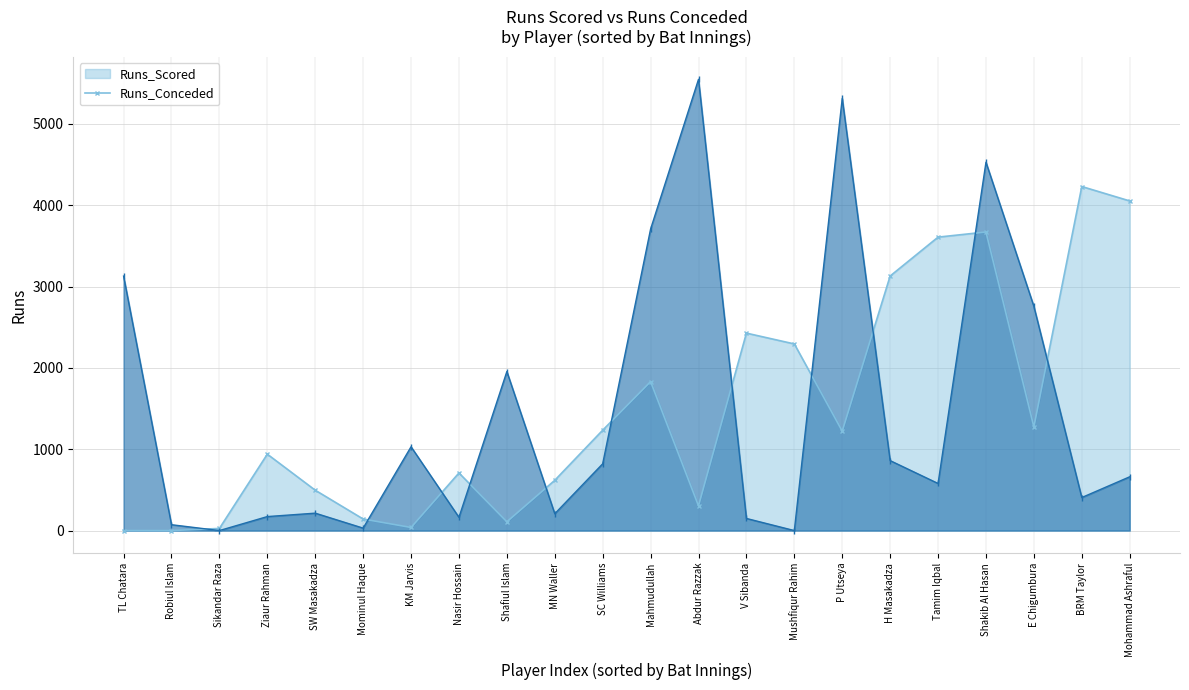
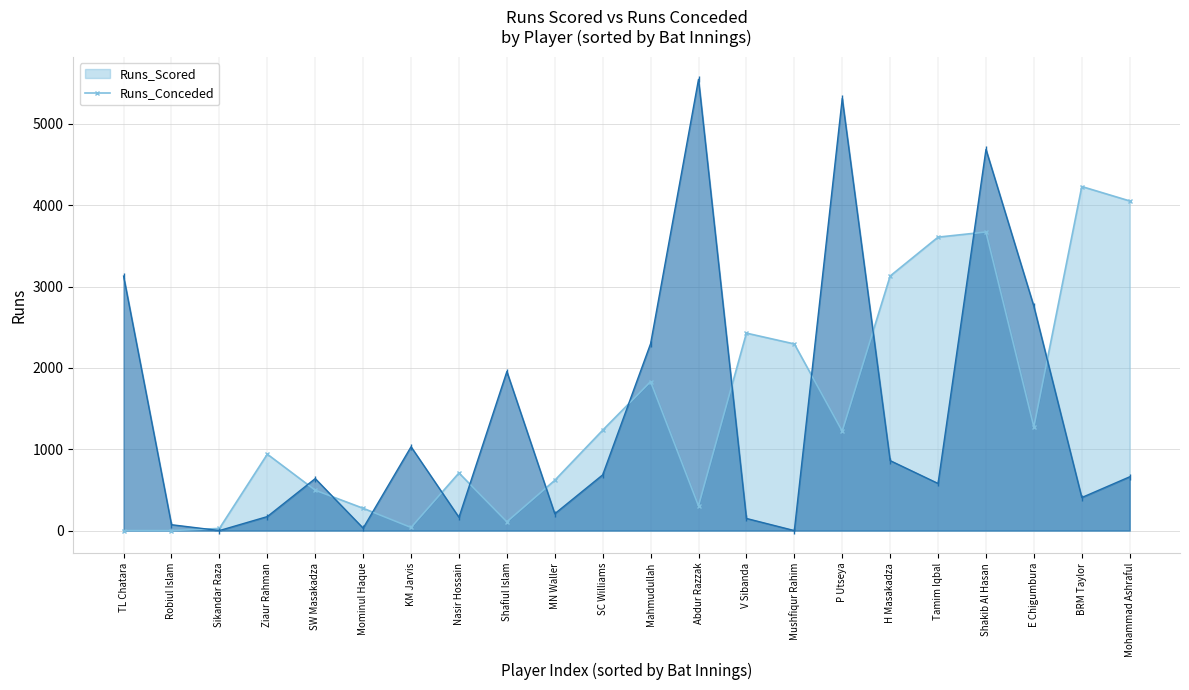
Runs_Conceded, SW Masakadza: 200 -> 600
Runs_Scored, Mominul Haque: 100 -> 300
Runs_Conceded, SC Williams: 800 -> 700
Runs_Conceded, Mahmudullah: 3700 -> 2300
Runs_Conceded, Shakib Al Hasan: 4500 -> 4700
